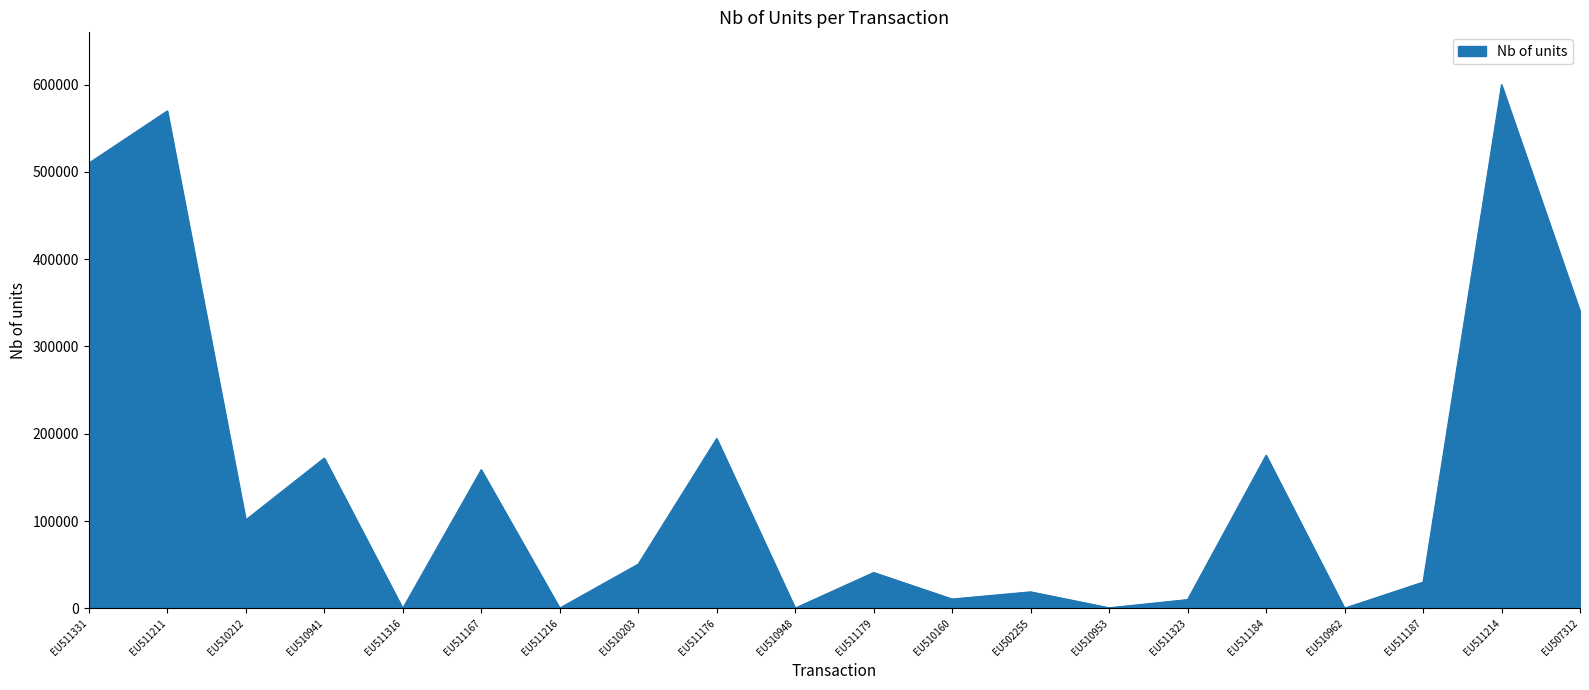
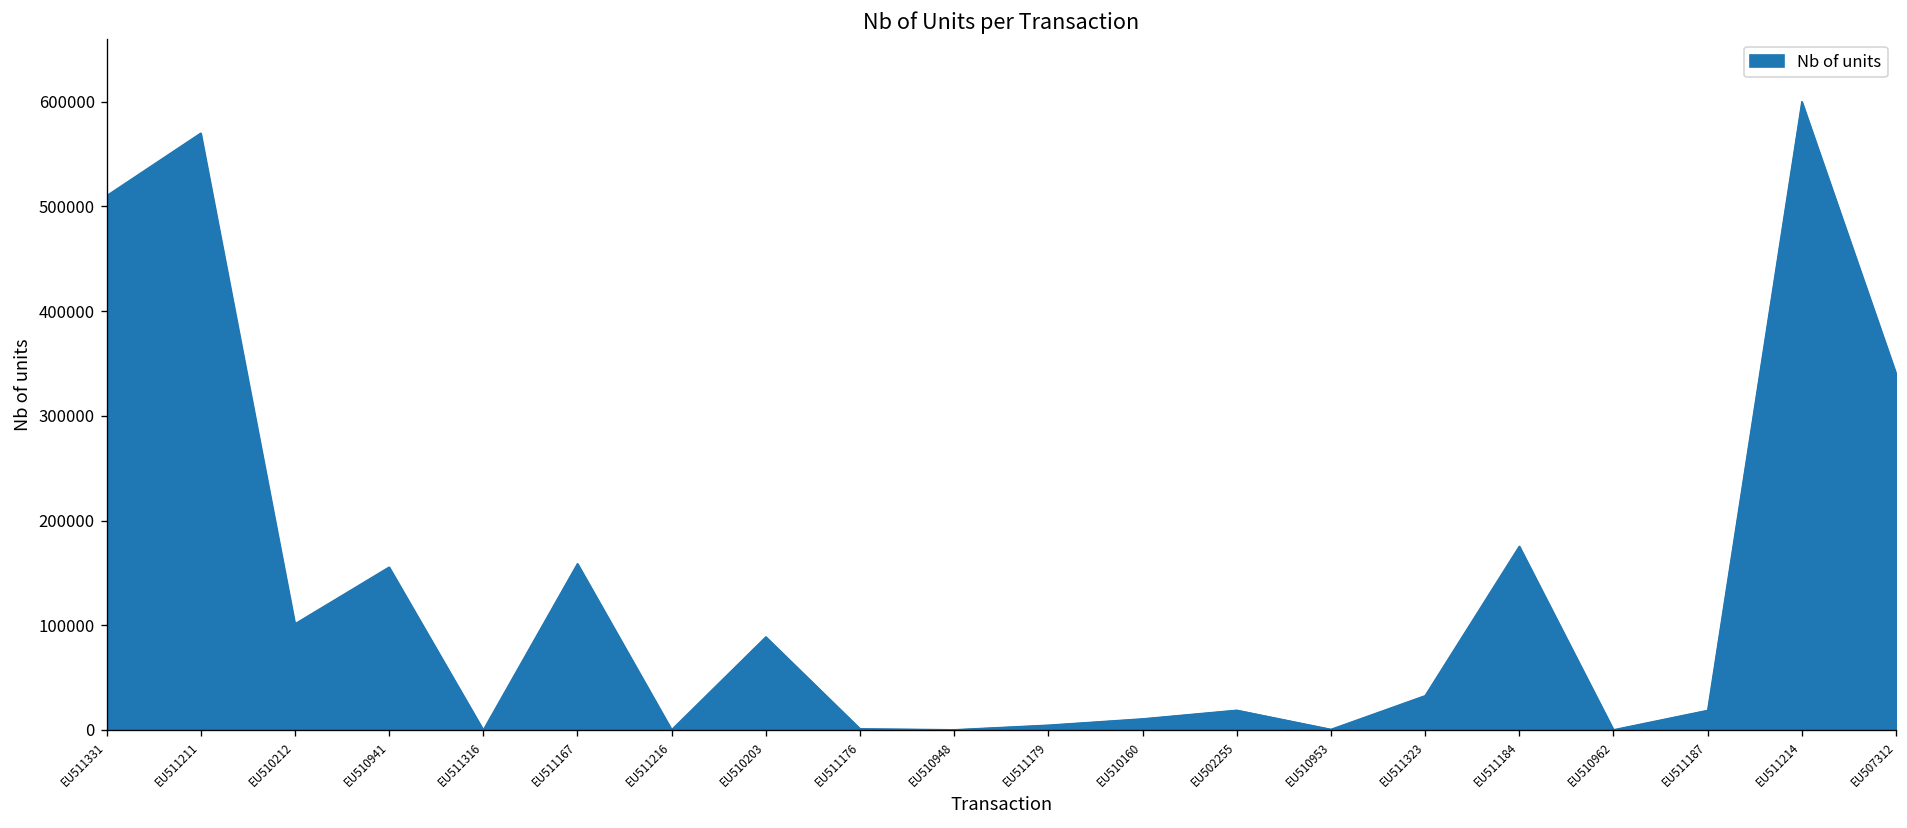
EU510941: 170000 -> 160000
EU510203: 50000 -> 90000
EU511176: 190000 -> 0
EU511179: 40000 -> 0
EU511323: 10000 -> 30000
EU511187: 30000 -> 20000
